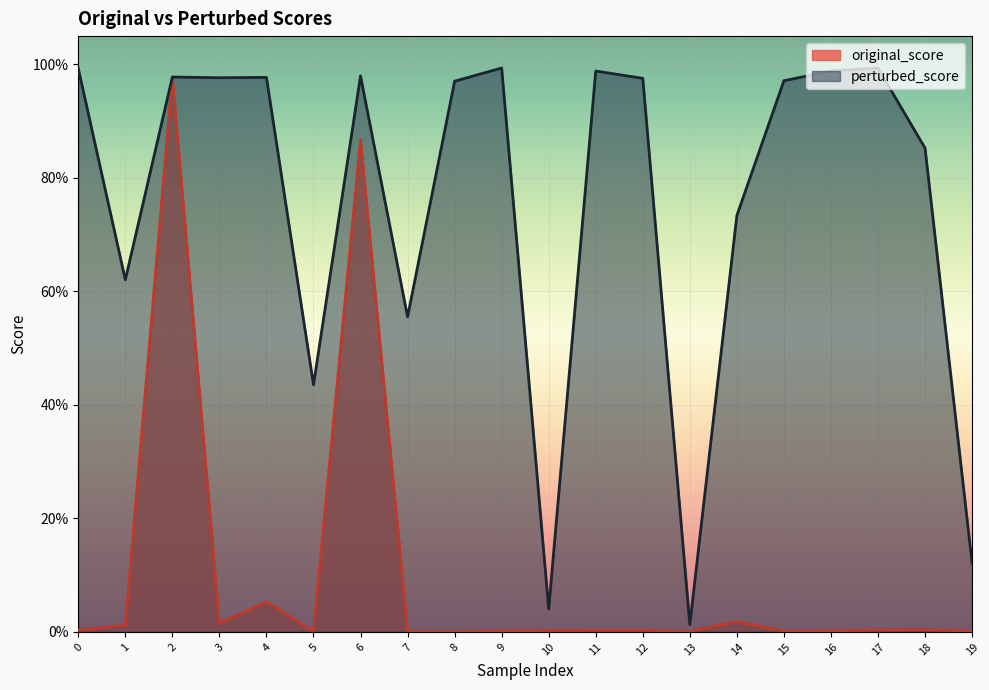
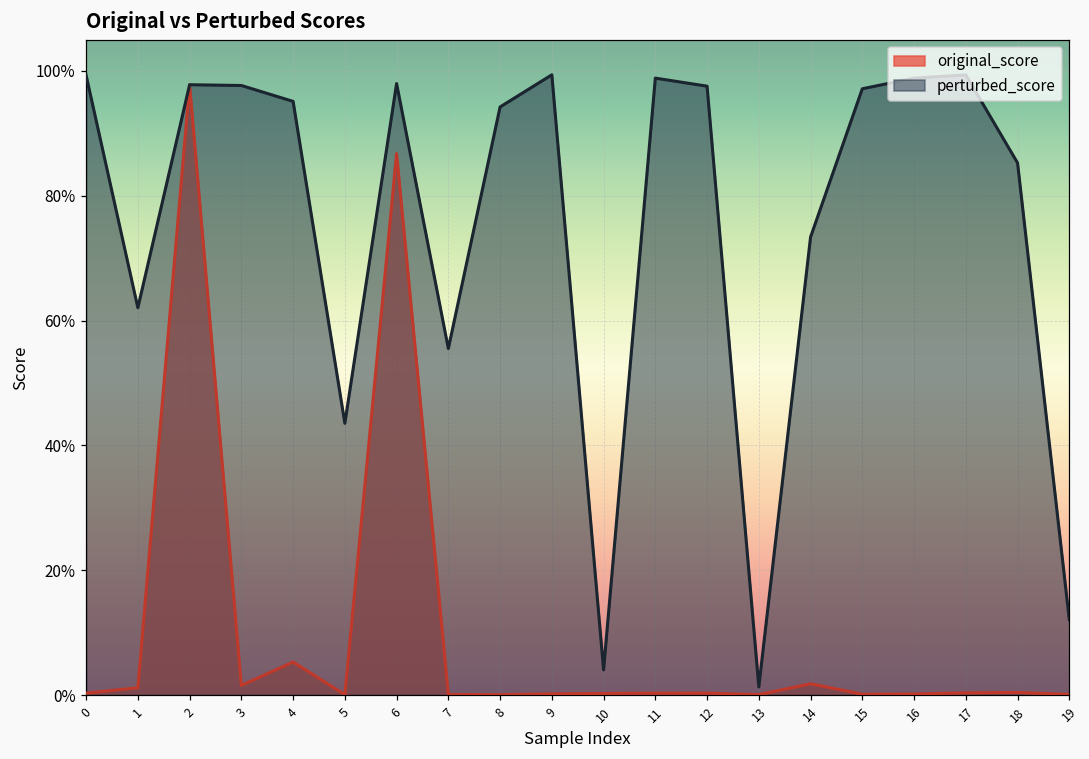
perturbed_score, 4: 98% -> 95%
perturbed_score, 8: 97% -> 94%
